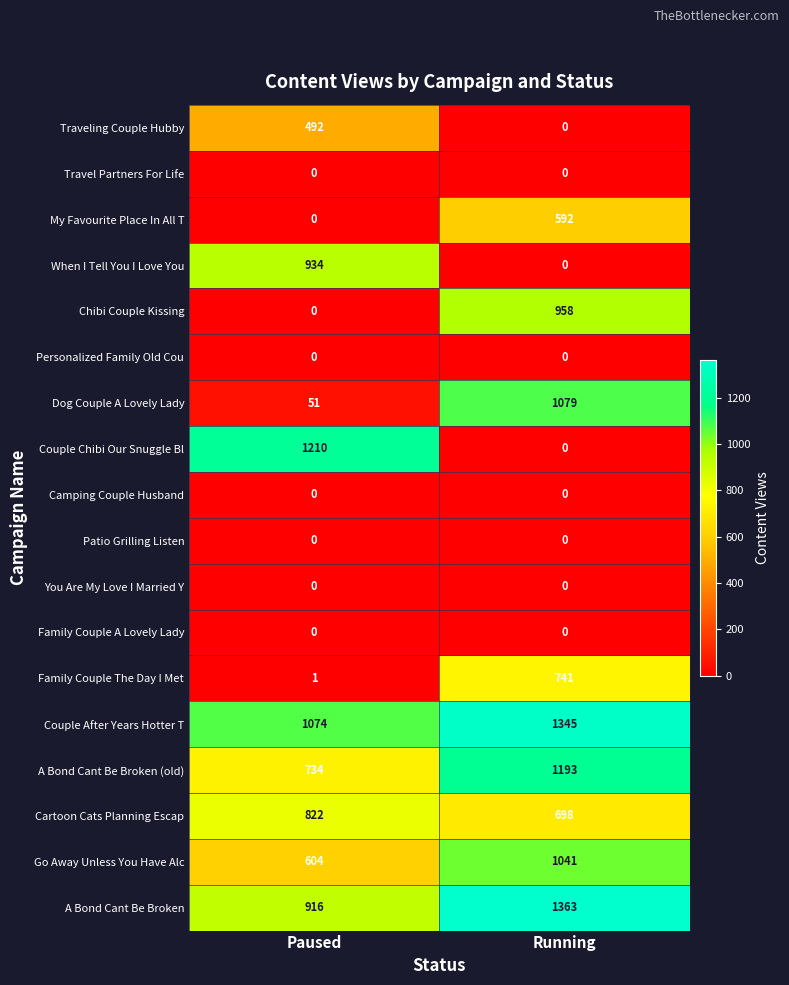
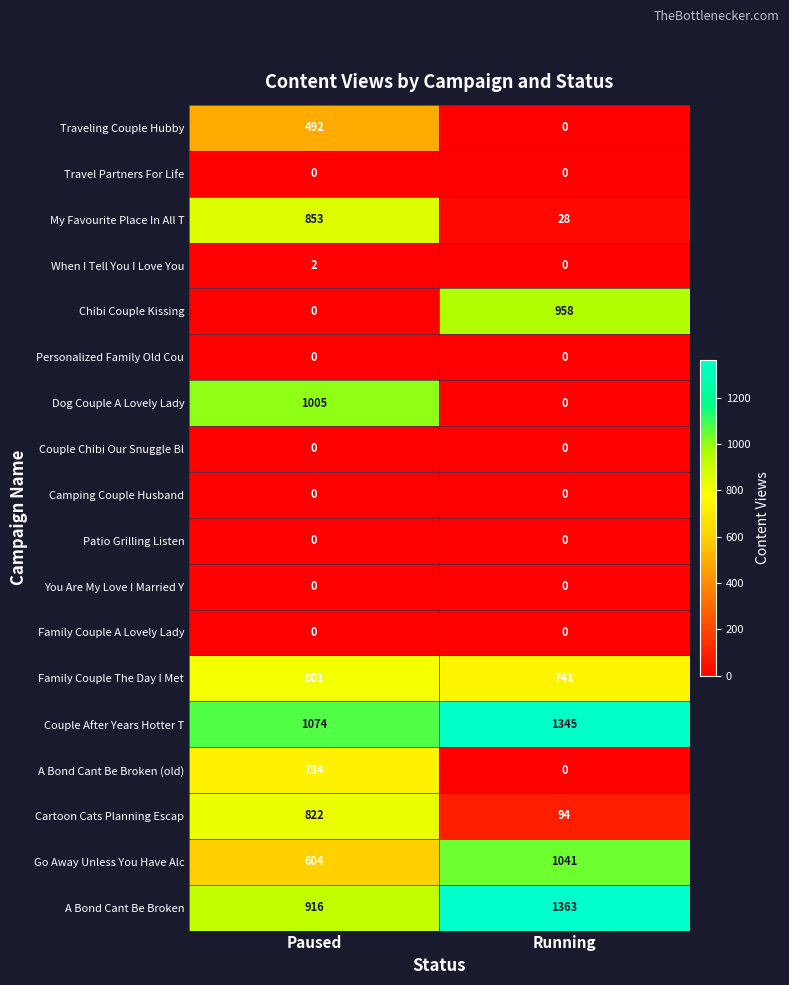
My Favourite Place In All T, Paused: 0 -> 853
My Favourite Place In All T, Running: 592 -> 28
When I Tell You I Love You, Paused: 934 -> 2
Dog Couple A Lovely Lady, Paused: 51 -> 1005
Dog Couple A Lovely Lady, Running: 1079 -> 0
Couple Chibi Our Snuggle Bl, Paused: 1210 -> 0
Family Couple The Day I Met, Paused: 1 -> 801
A Bond Cant Be Broken (old), Running: 1193 -> 0
Cartoon Cats Planning Escap, Running: 698 -> 94
